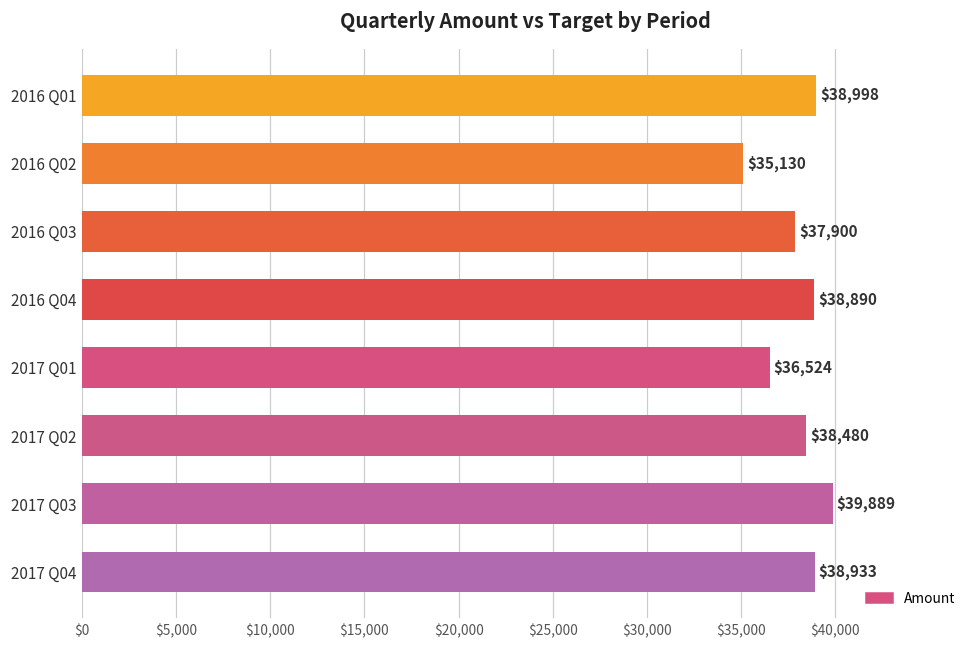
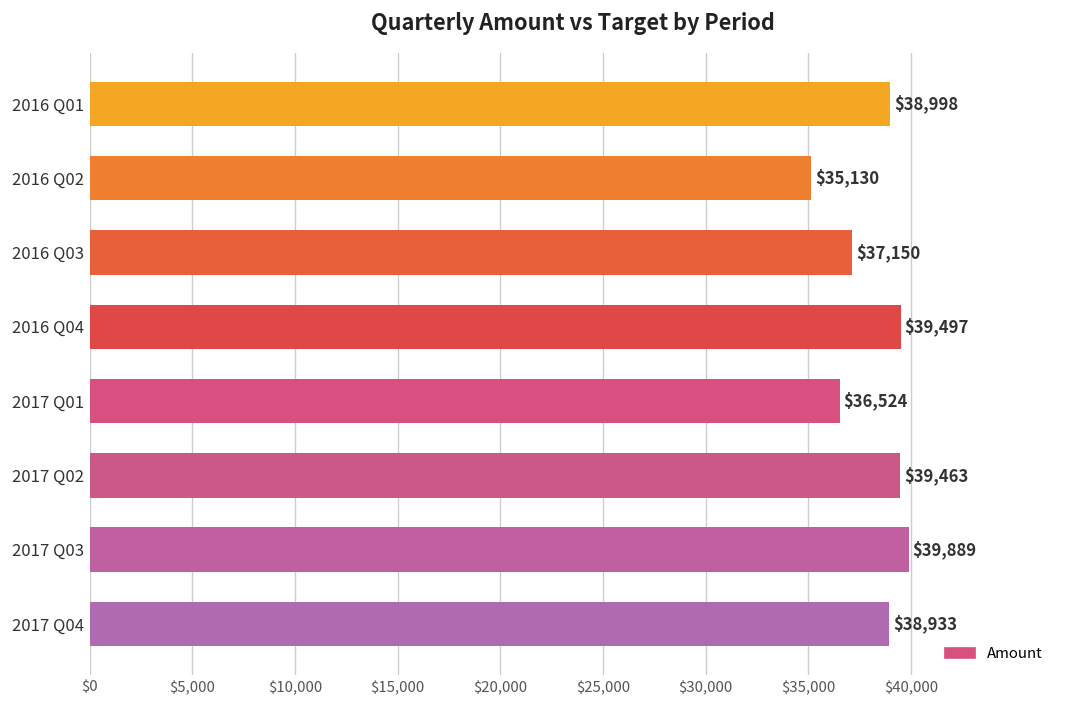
2016 Q03: $37,900 -> $37,150
2016 Q04: $38,890 -> $39,497
2017 Q02: $38,480 -> $39,463
